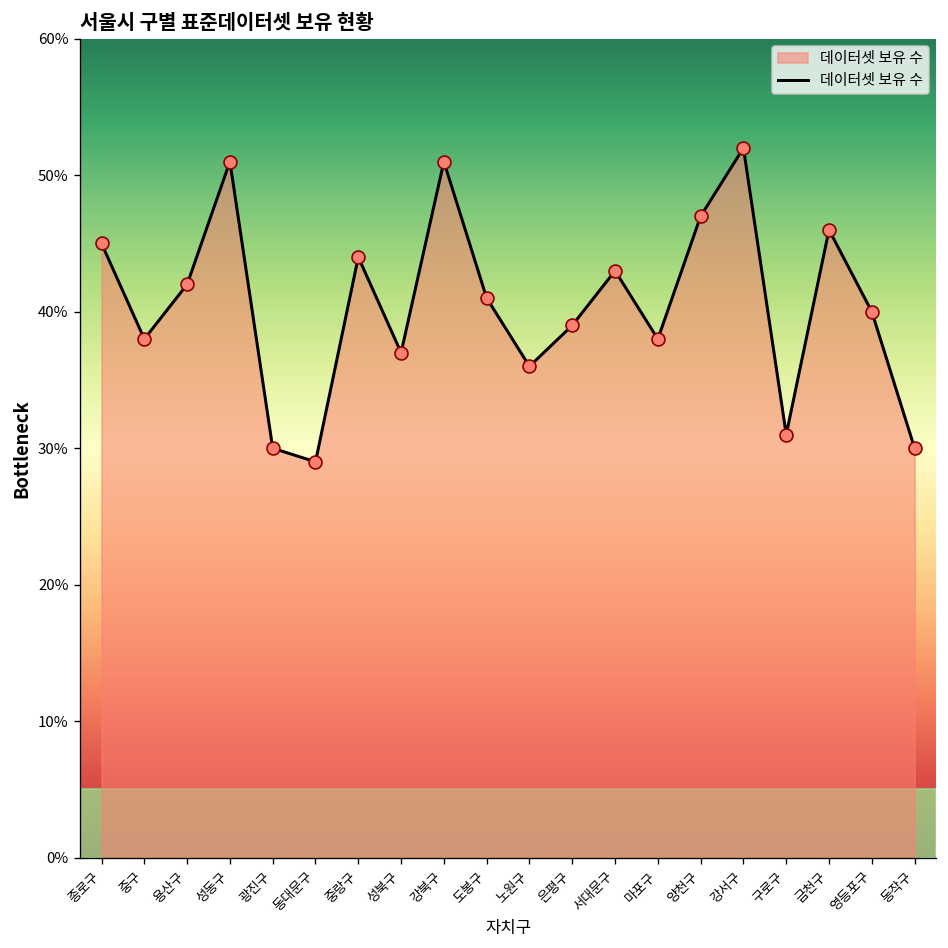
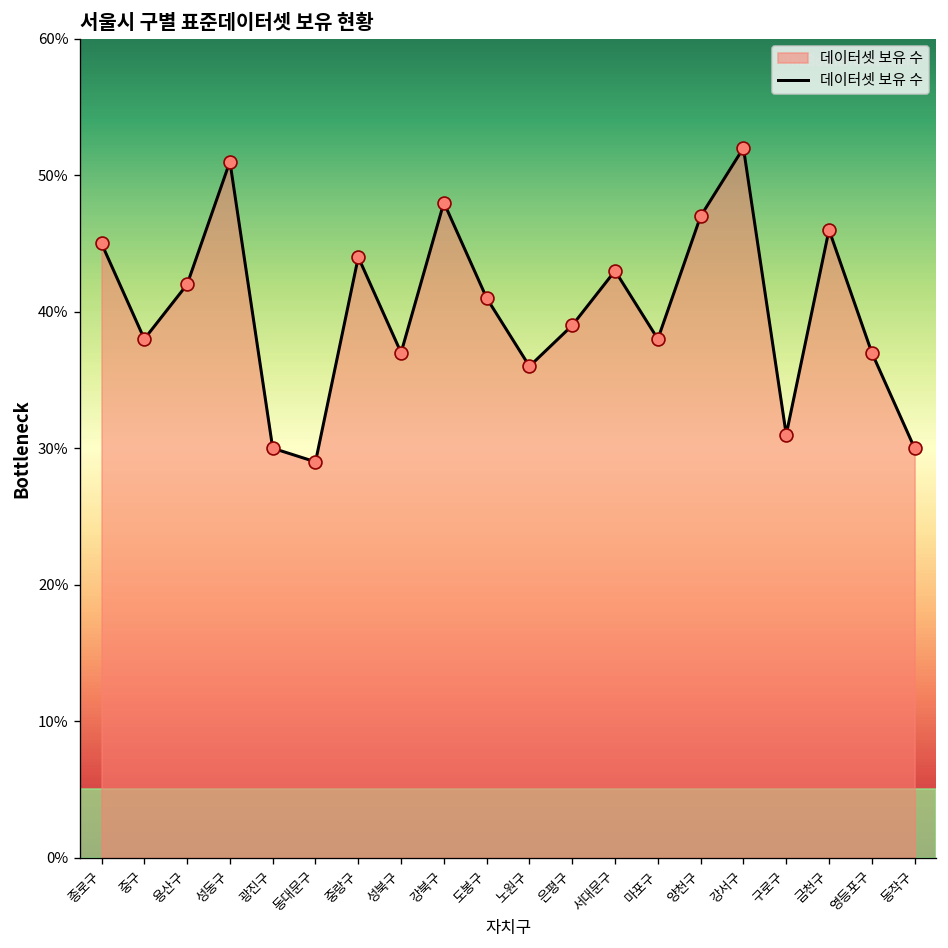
강북구: 51% -> 48%
영등포구: 40% -> 37%
